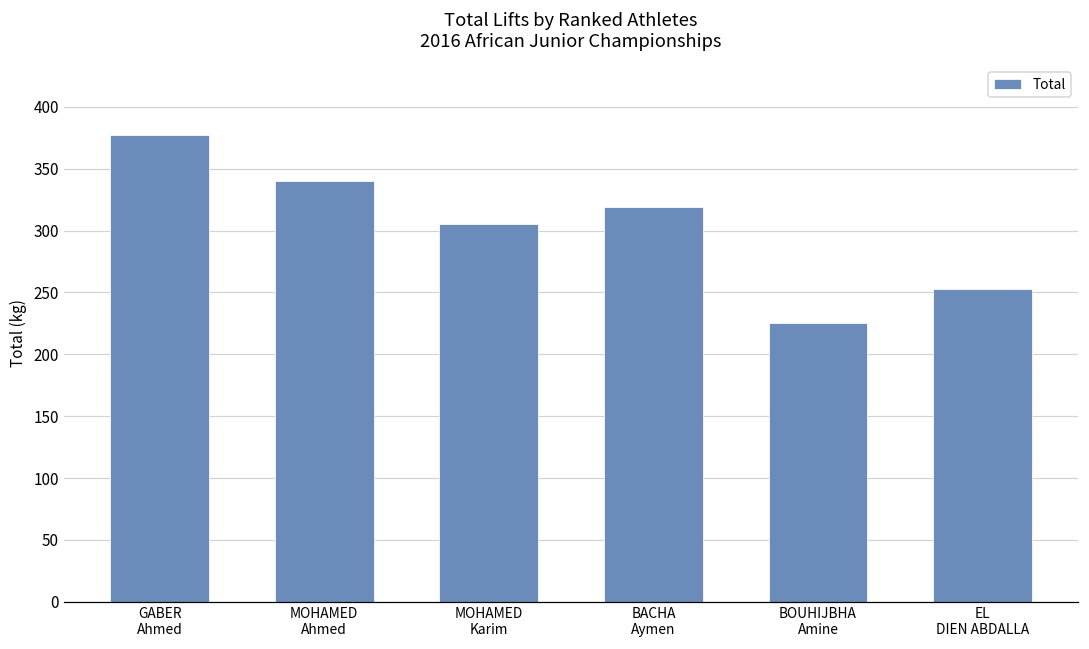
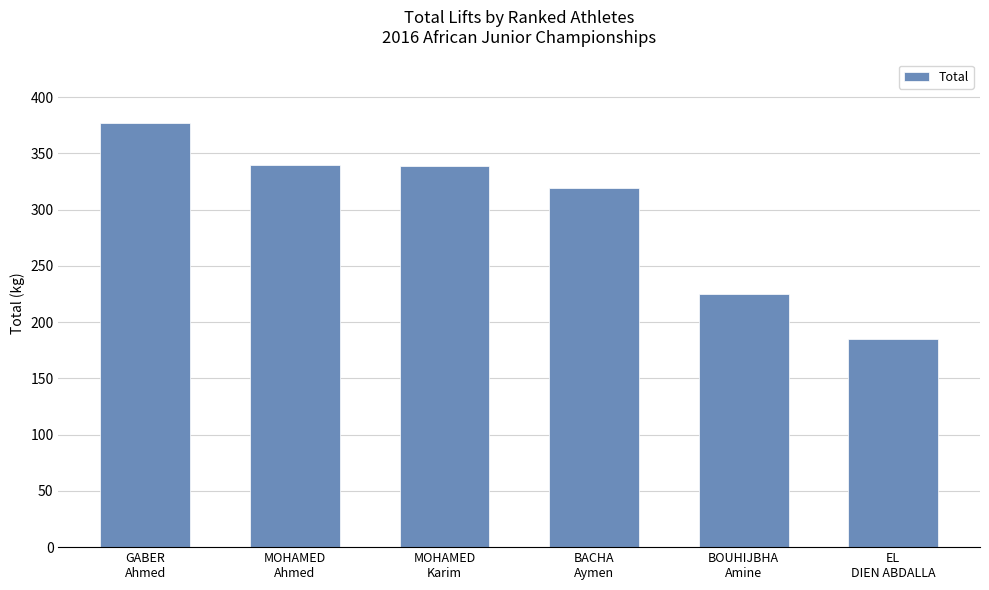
MOHAMED Karim: 305 -> 339
EL DIEN ABDALLA: 253 -> 185
